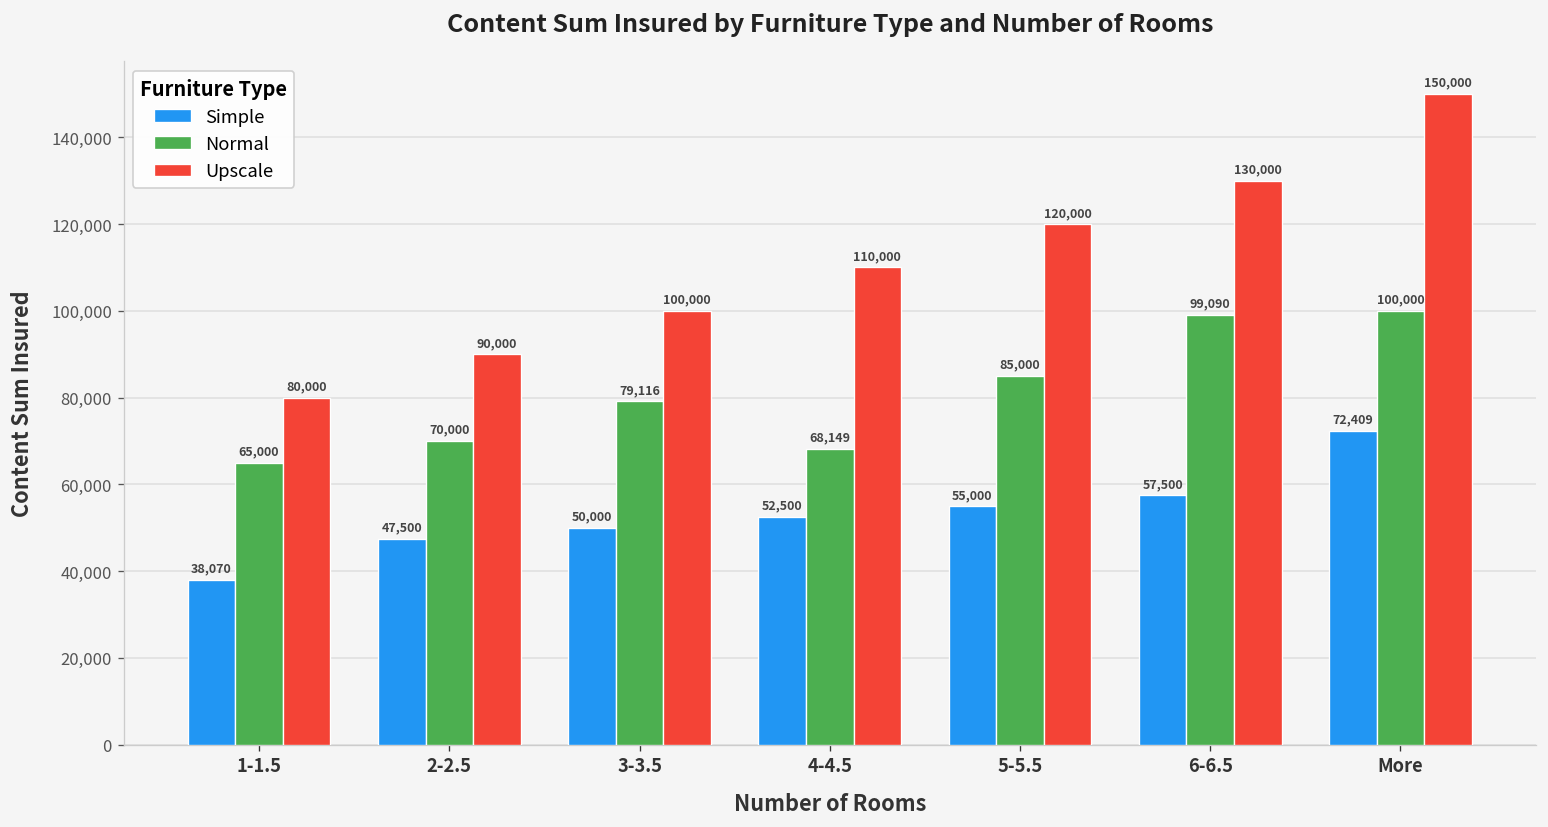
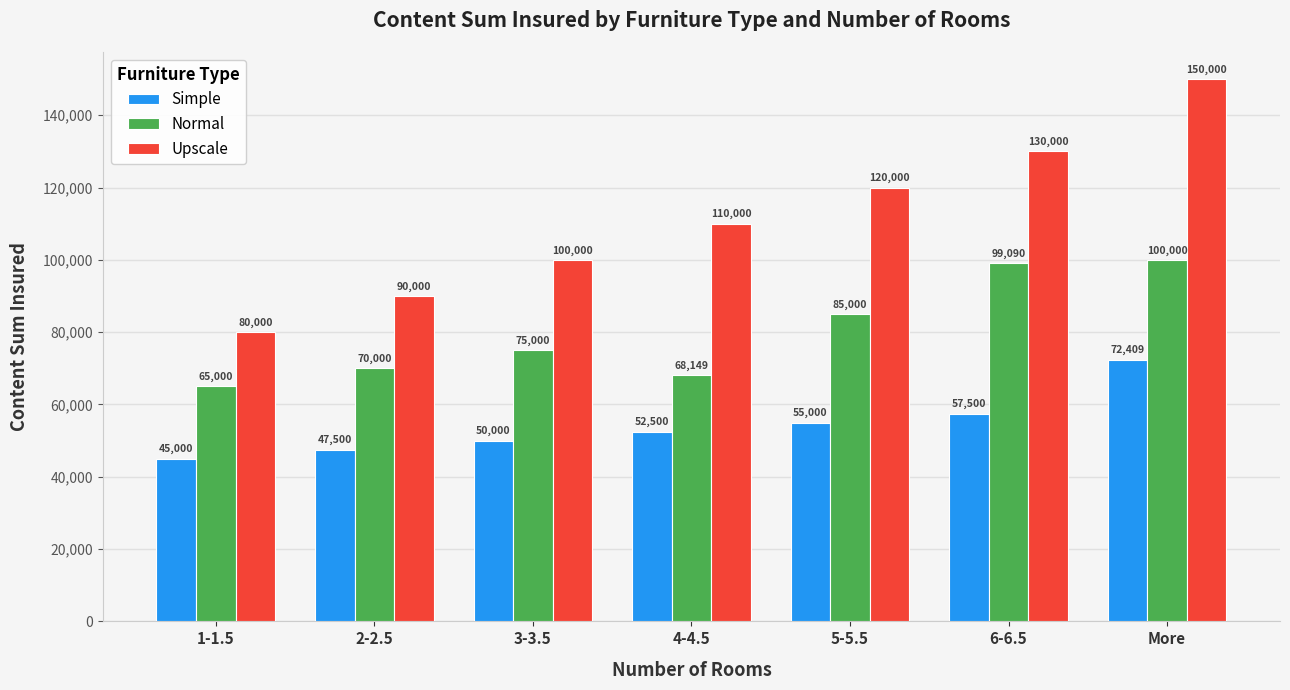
Simple, 1-1.5: 38,070 -> 45,000
Normal, 3-3.5: 79,116 -> 75,000
